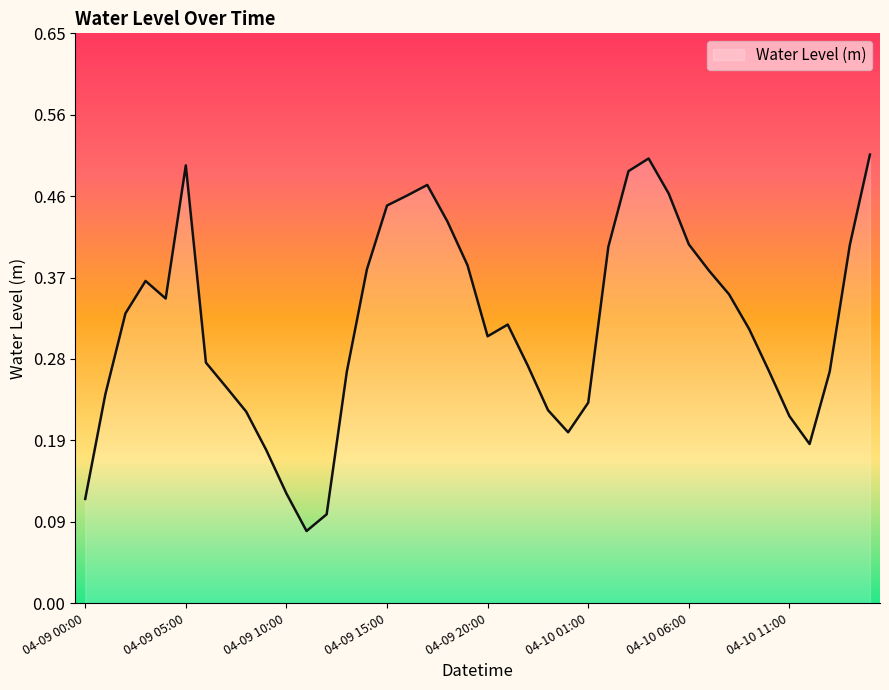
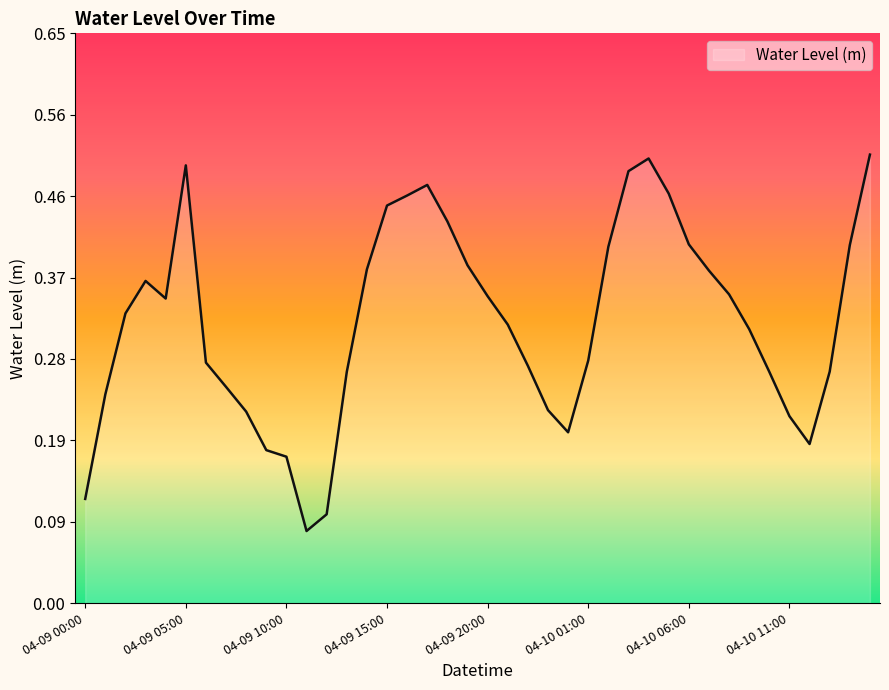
04-09 10:00: 0.13 -> 0.17
04-09 20:00: 0.30 -> 0.35
04-10 01:00: 0.23 -> 0.28
